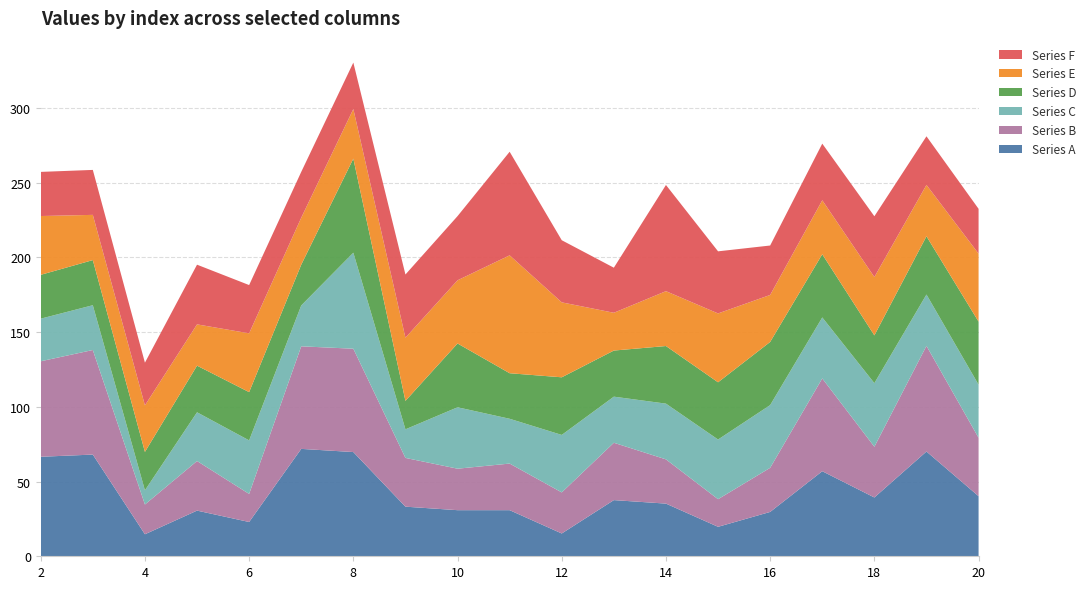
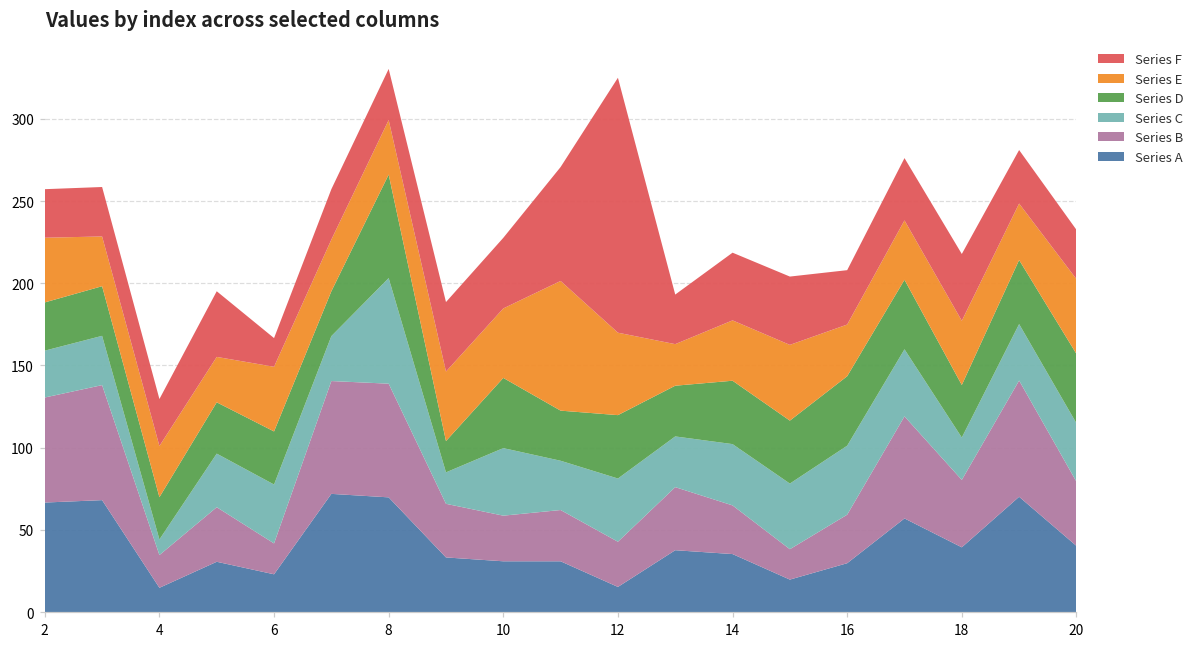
Series F, 6: 32 -> 17
Series F, 12: 42 -> 155
Series F, 14: 71 -> 41
Series B, 18: 34 -> 41
Series C, 18: 43 -> 26
